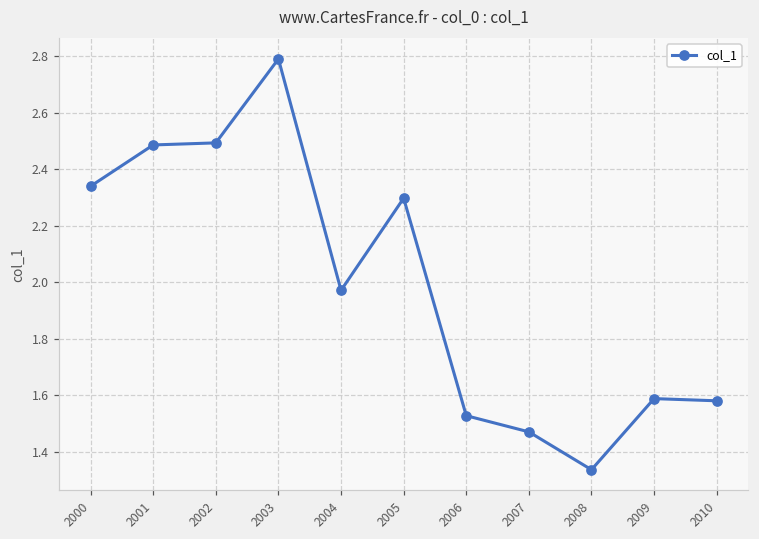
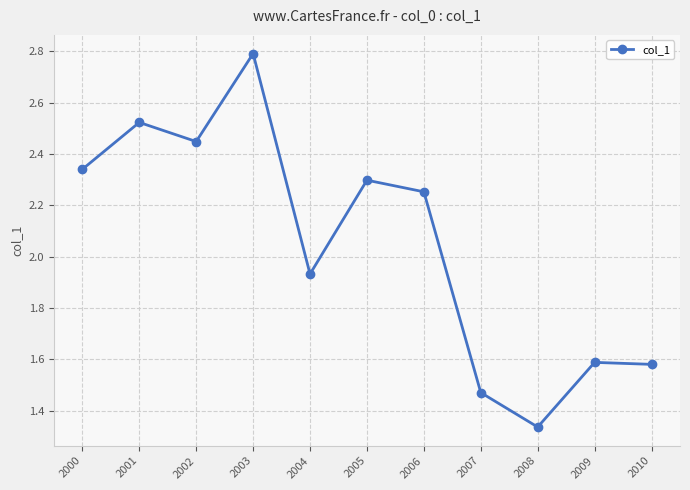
2001: 2.49 -> 2.52
2002: 2.49 -> 2.45
2004: 1.97 -> 1.93
2006: 1.53 -> 2.25
